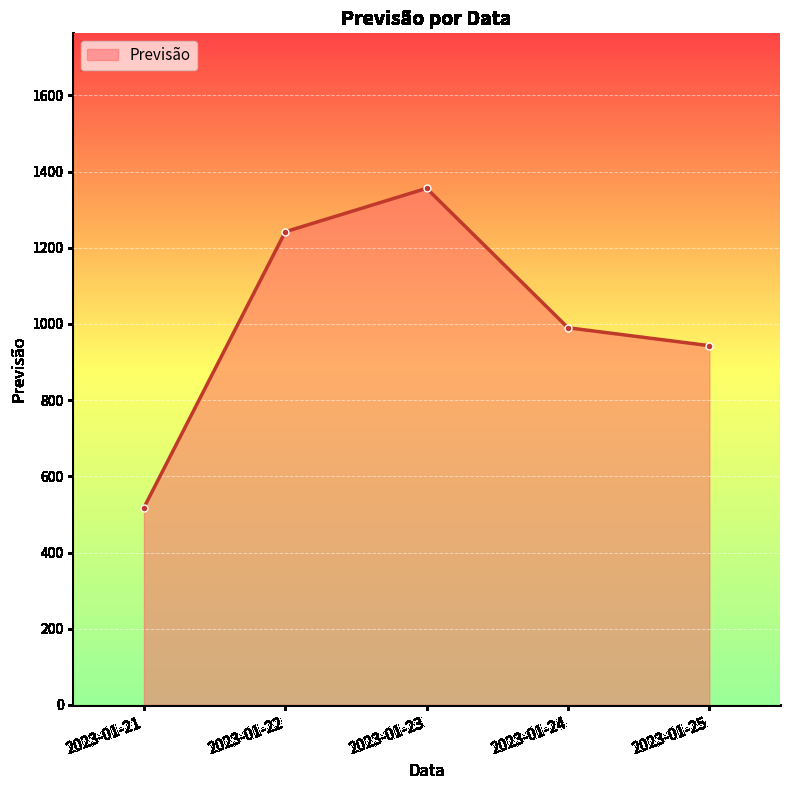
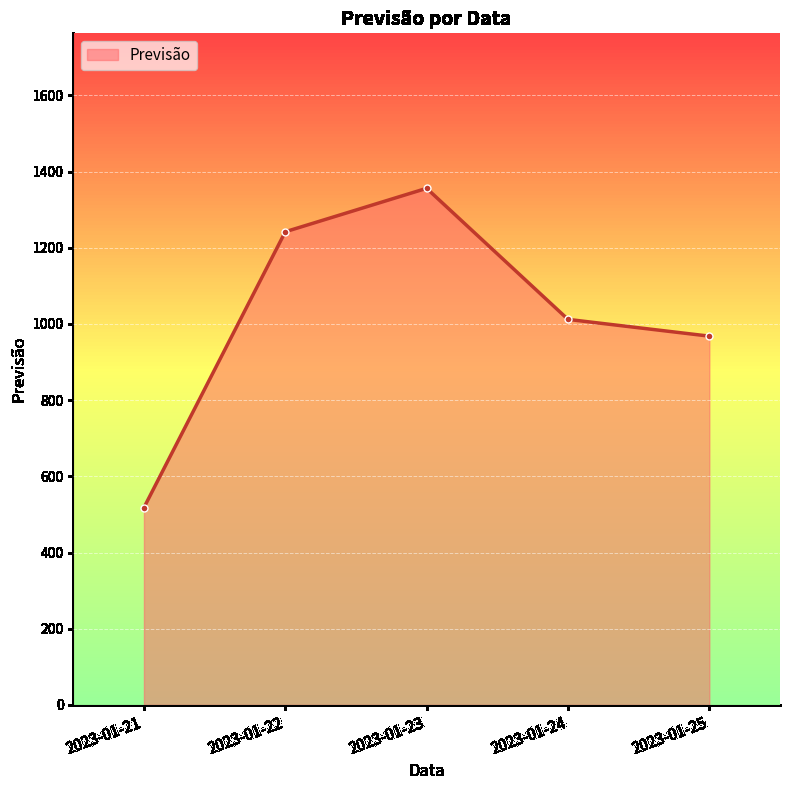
2023-01-24: 990 -> 1010
2023-01-25: 940 -> 970
